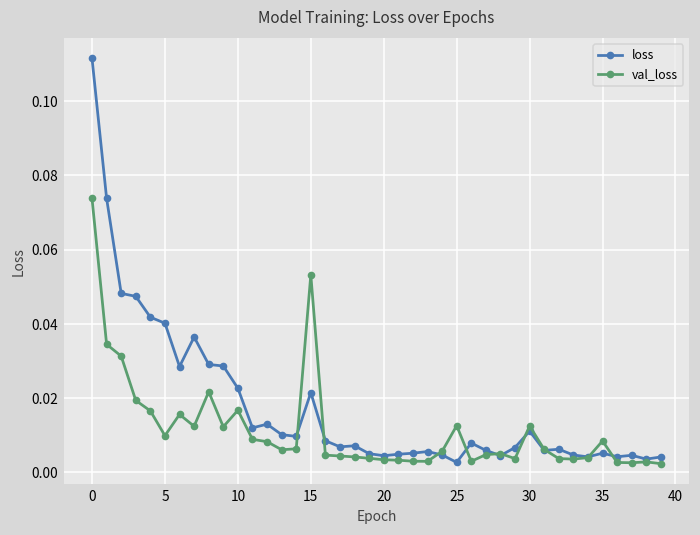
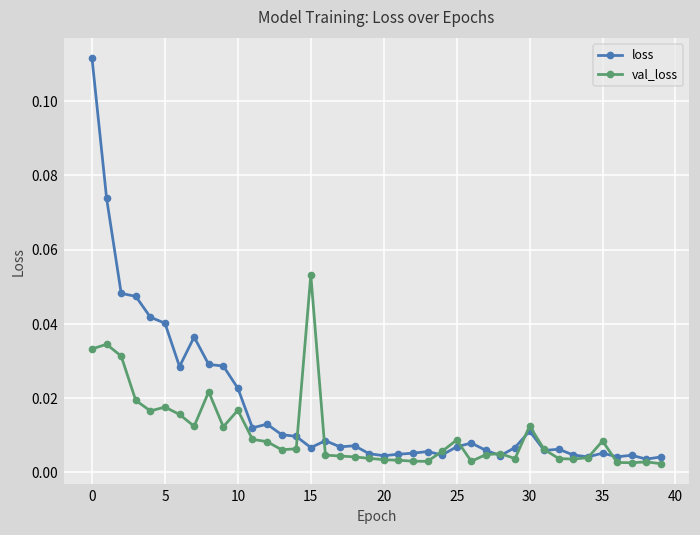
val_loss, 0: 0.074 -> 0.033
val_loss, 5: 0.010 -> 0.018
loss, 15: 0.021 -> 0.007
loss, 25: 0.003 -> 0.007
val_loss, 25: 0.013 -> 0.009
